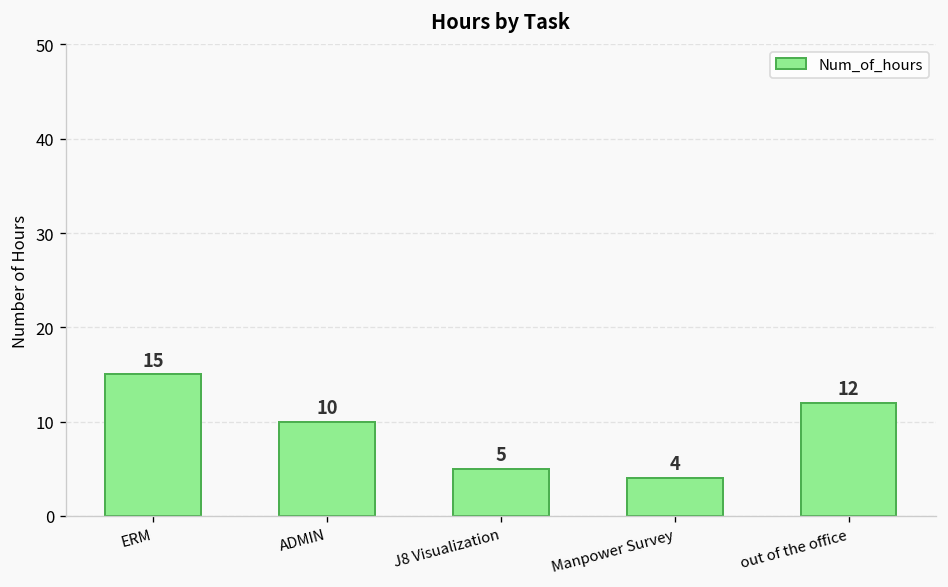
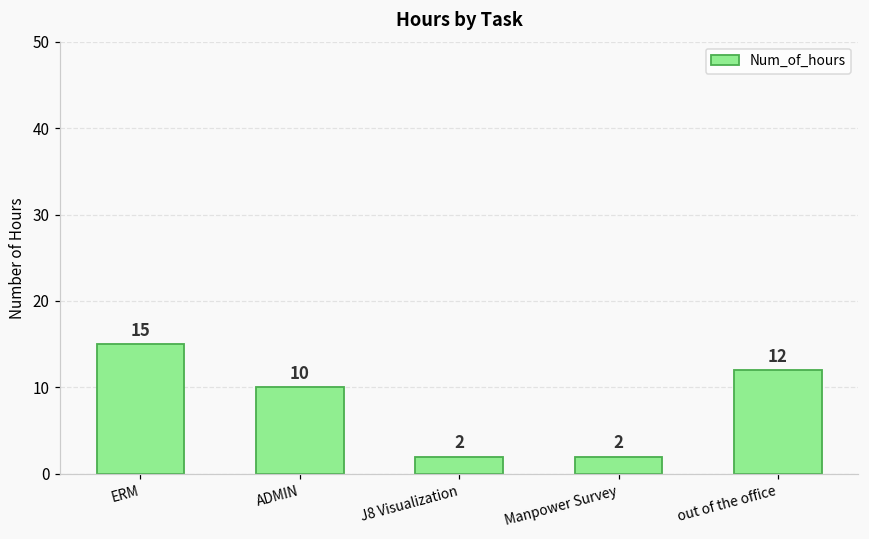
J8 Visualization: 5 -> 2
Manpower Survey: 4 -> 2
